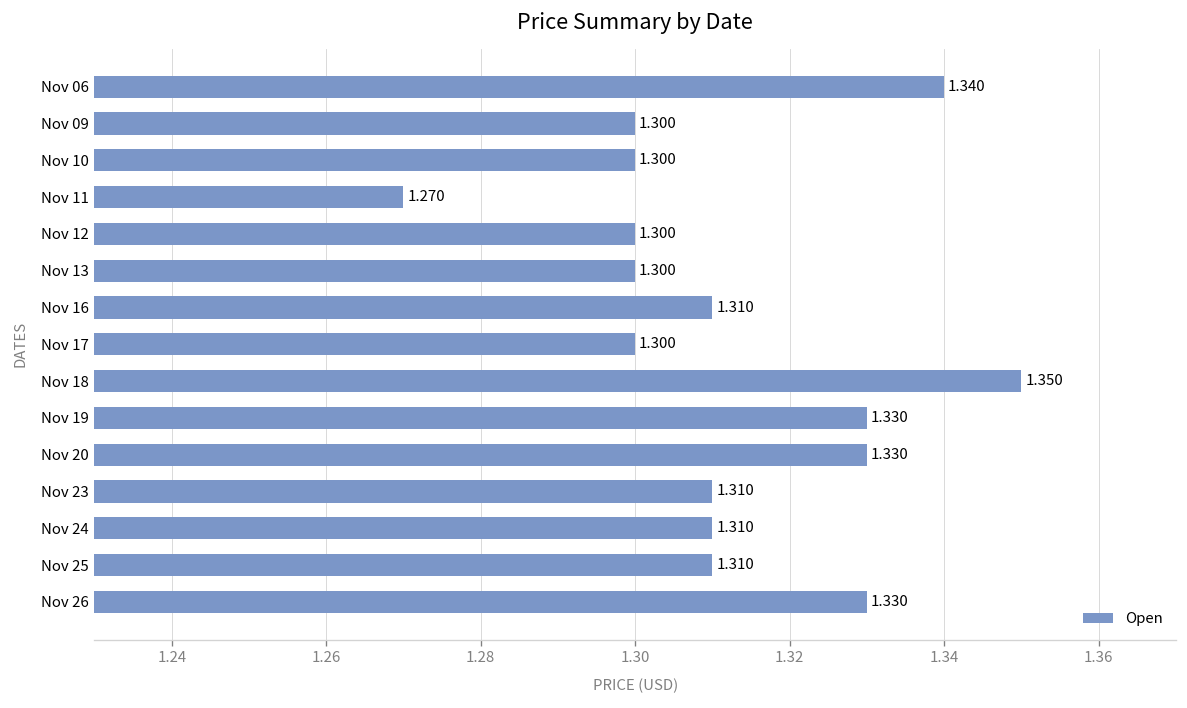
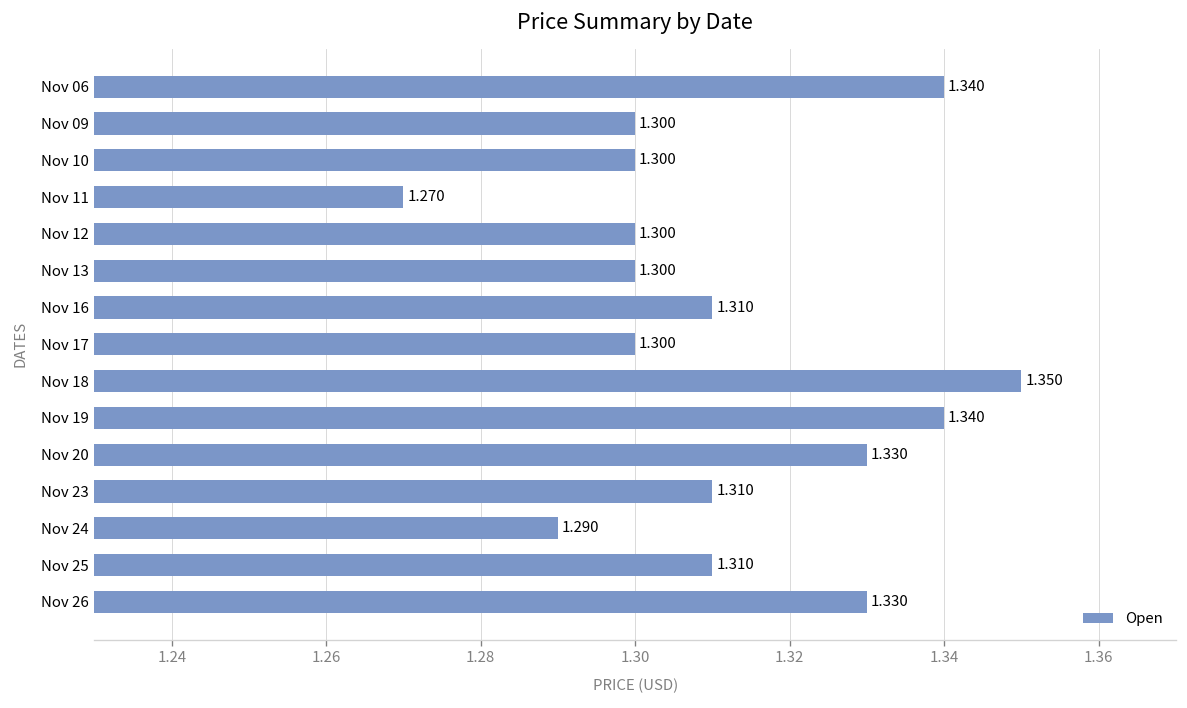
Nov 19: 1.330 -> 1.340
Nov 24: 1.310 -> 1.290
